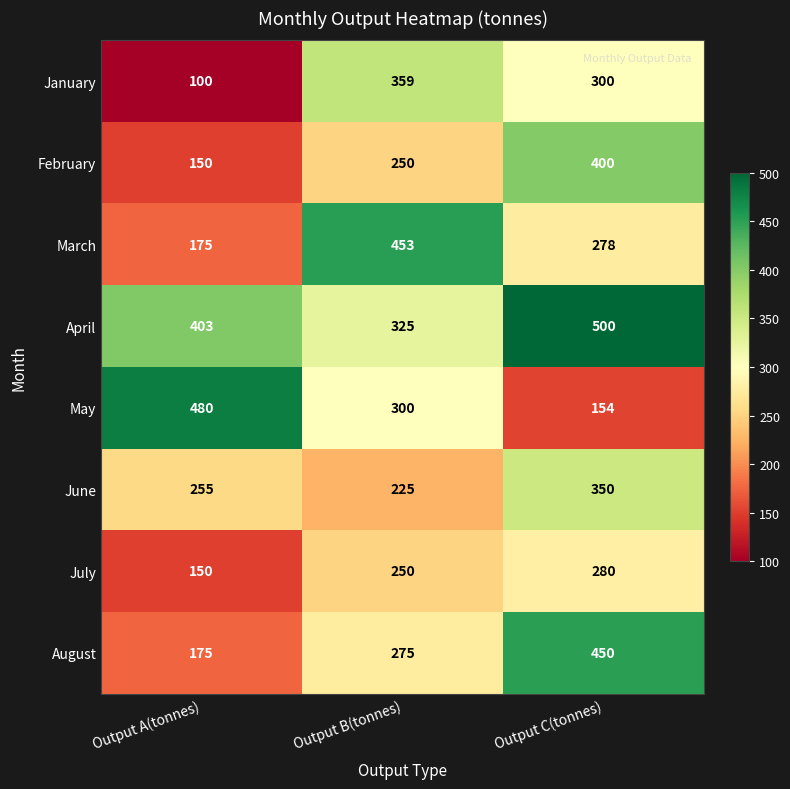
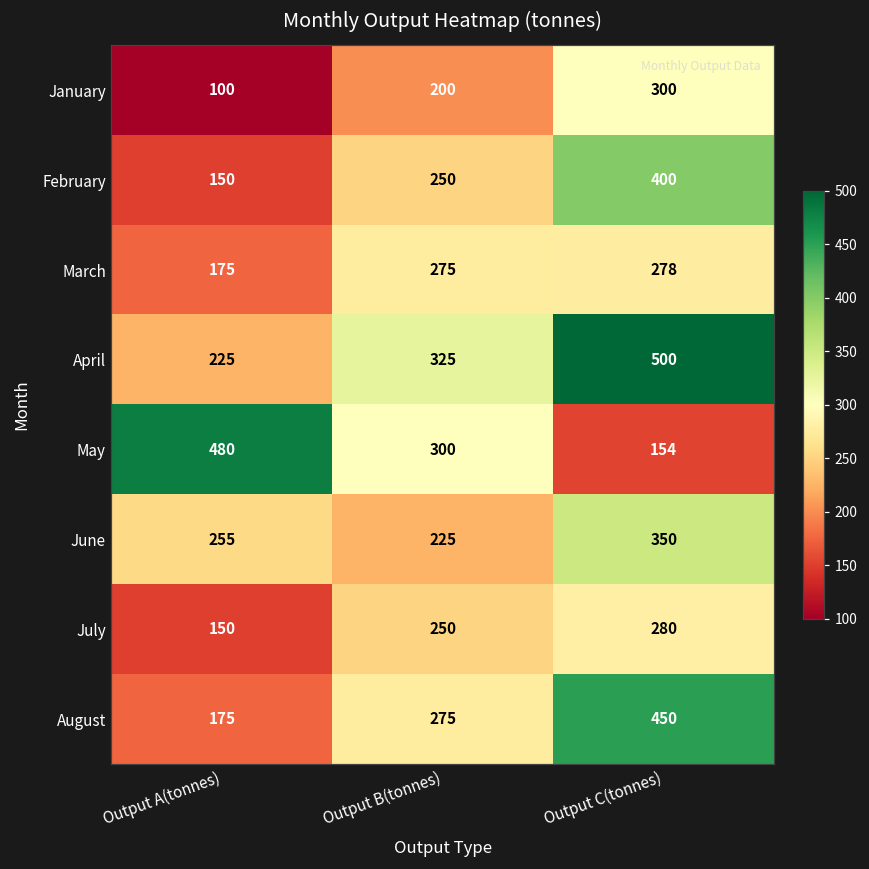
January, Output B(tonnes): 359 -> 200
March, Output B(tonnes): 453 -> 275
April, Output A(tonnes): 403 -> 225
